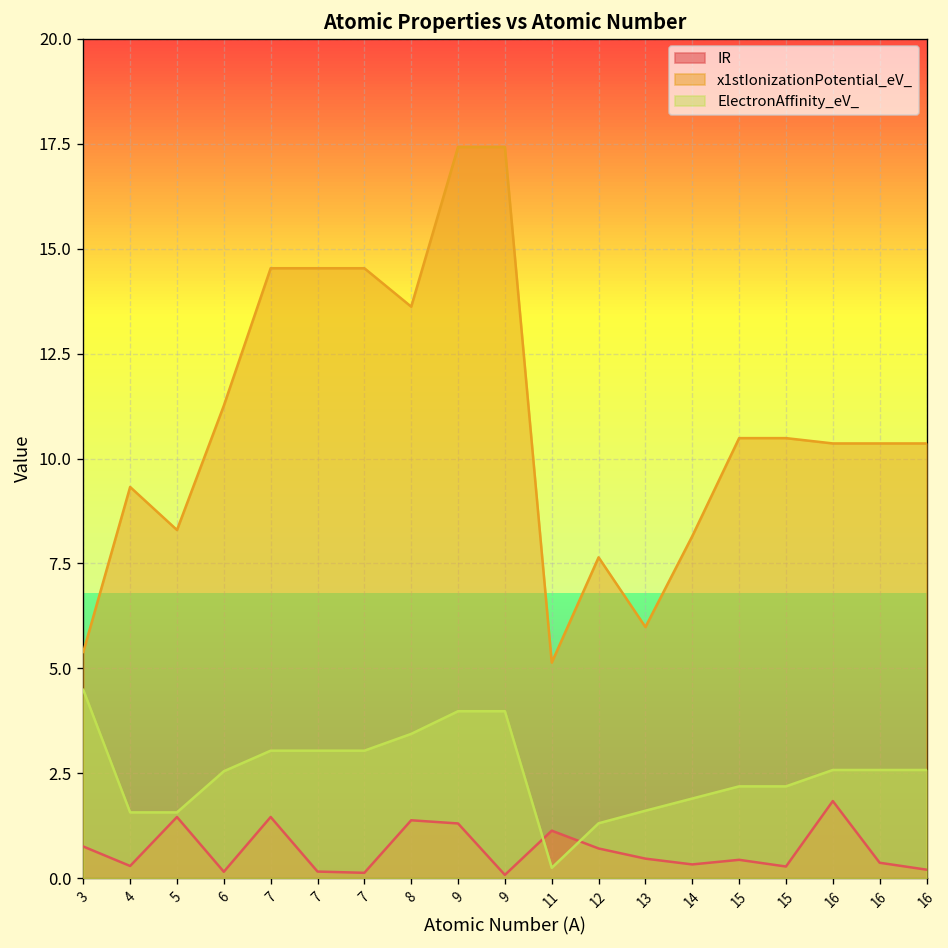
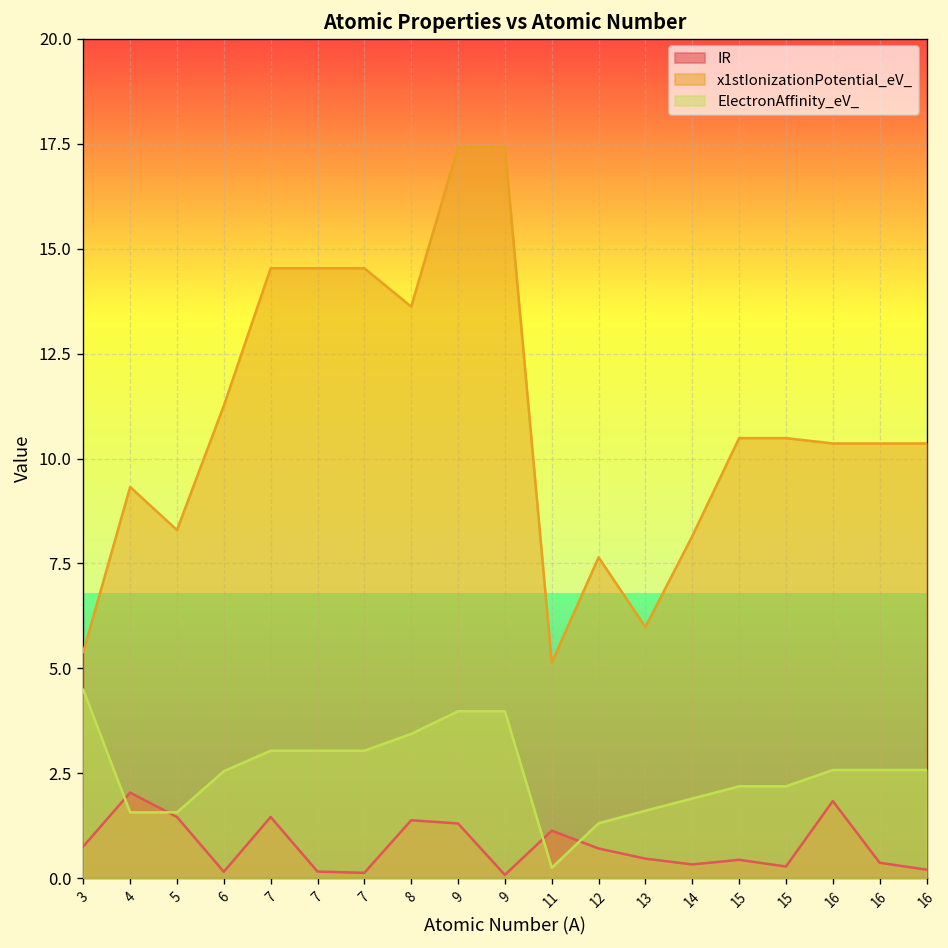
IR, 4: 0.3 -> 2.0
